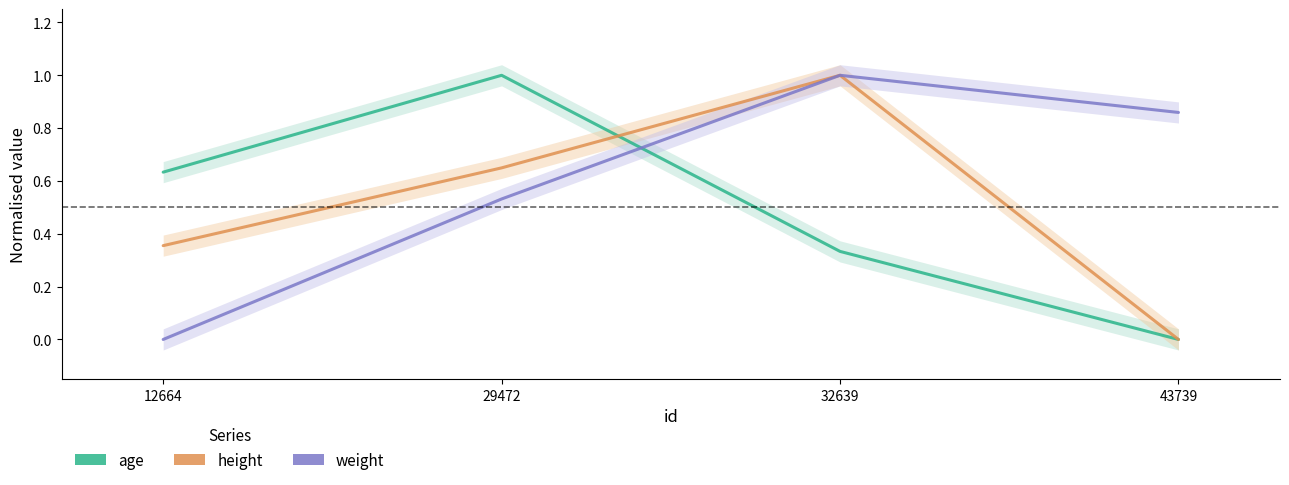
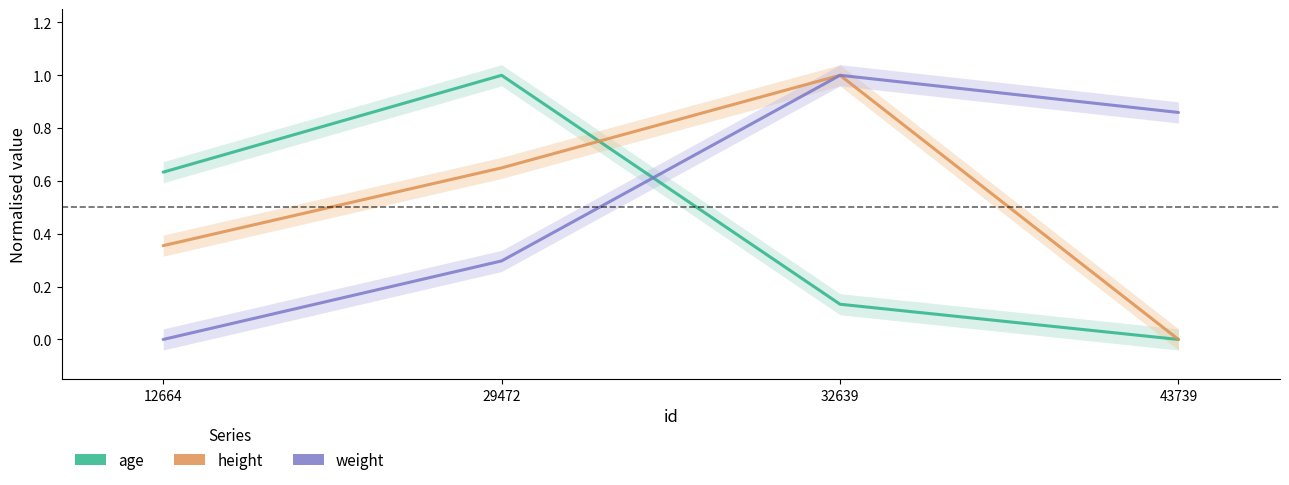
weight, 29472: 0.53 -> 0.30
age, 32639: 0.33 -> 0.13
